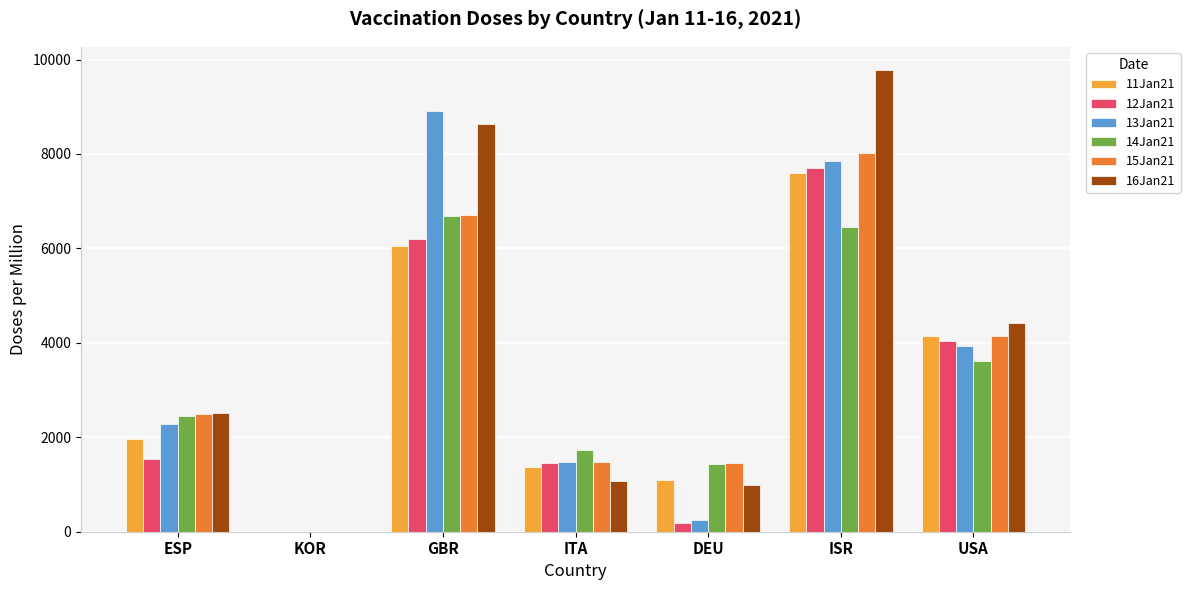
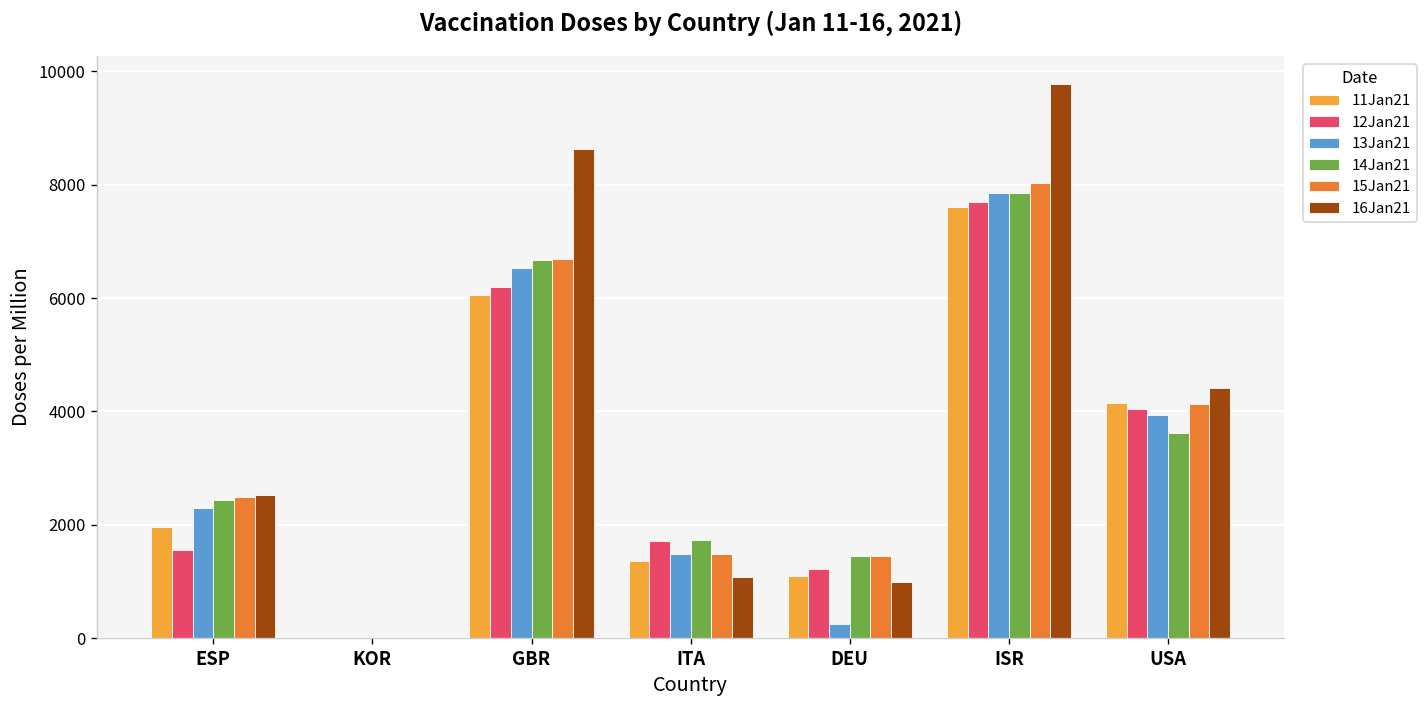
13Jan21, GBR: 8900 -> 6500
12Jan21, ITA: 1500 -> 1700
12Jan21, DEU: 200 -> 1200
14Jan21, ISR: 6400 -> 7800
